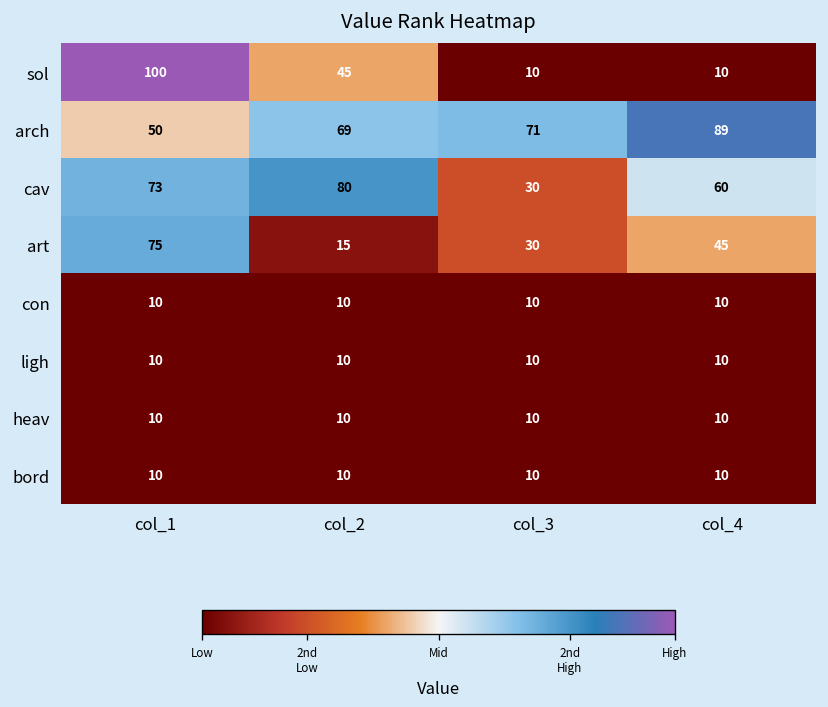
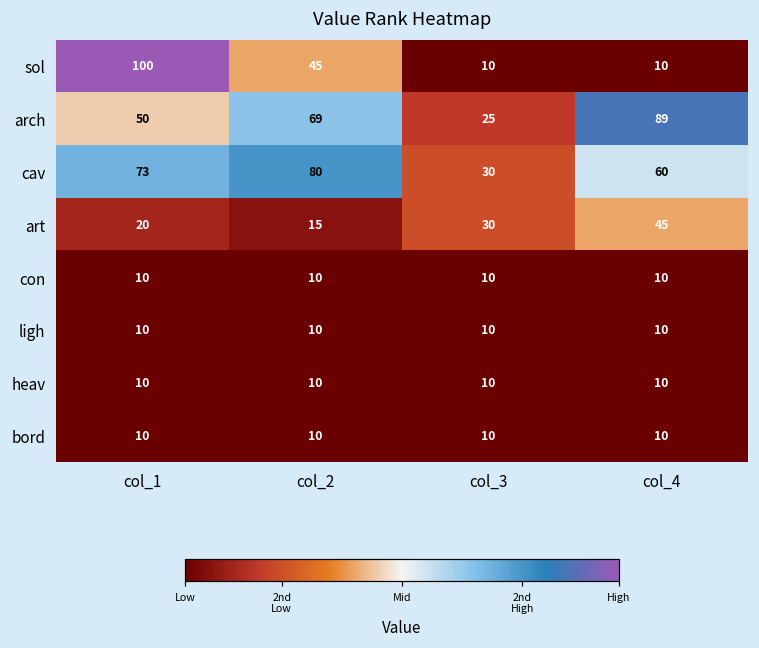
arch, col_3: 71 -> 25
art, col_1: 75 -> 20
